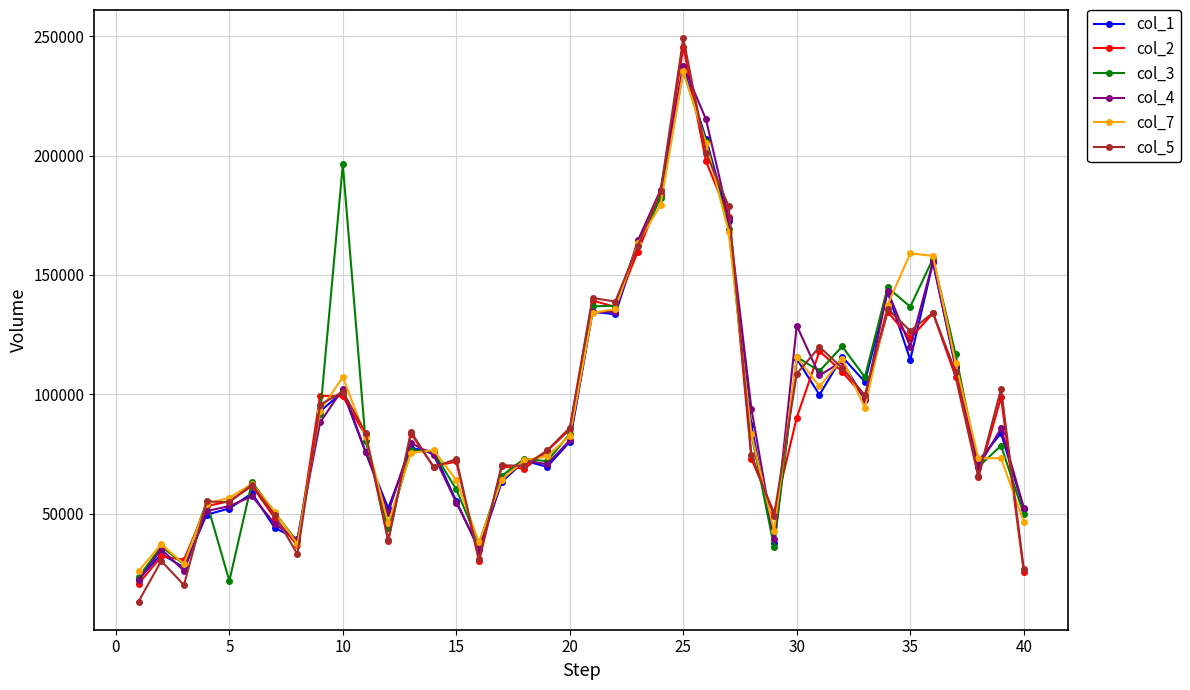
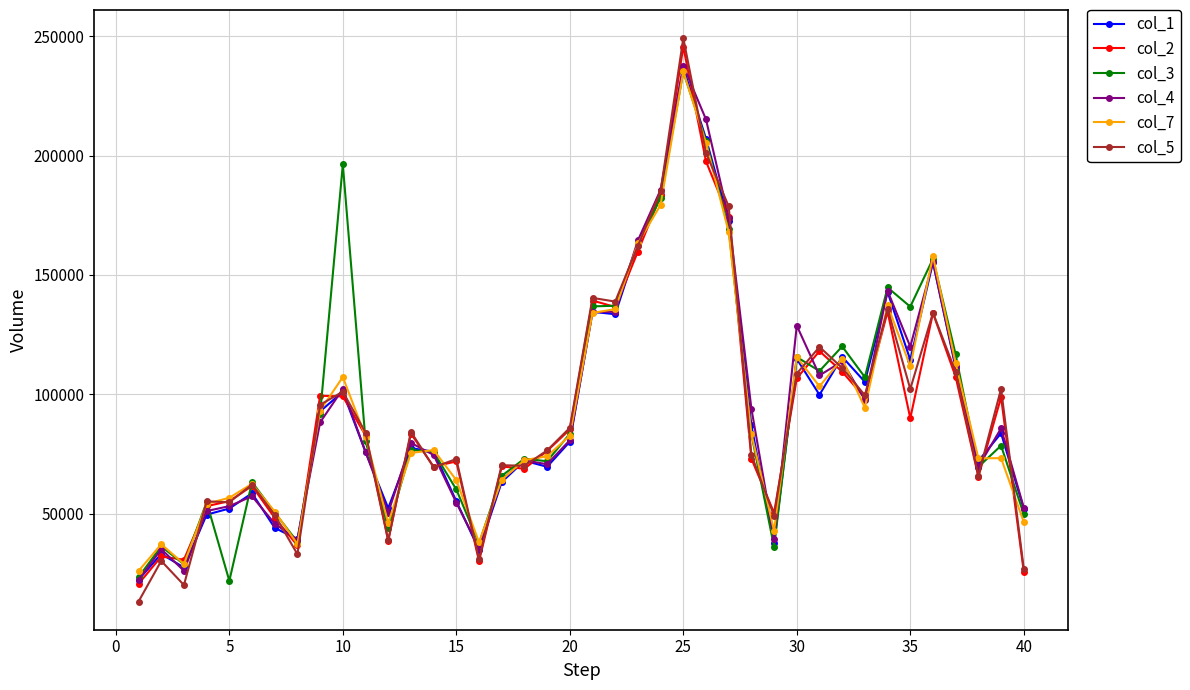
col_2, 30: 90000 -> 107000
col_2, 35: 123000 -> 90000
col_7, 35: 159000 -> 112000
col_5, 35: 127000 -> 102000
